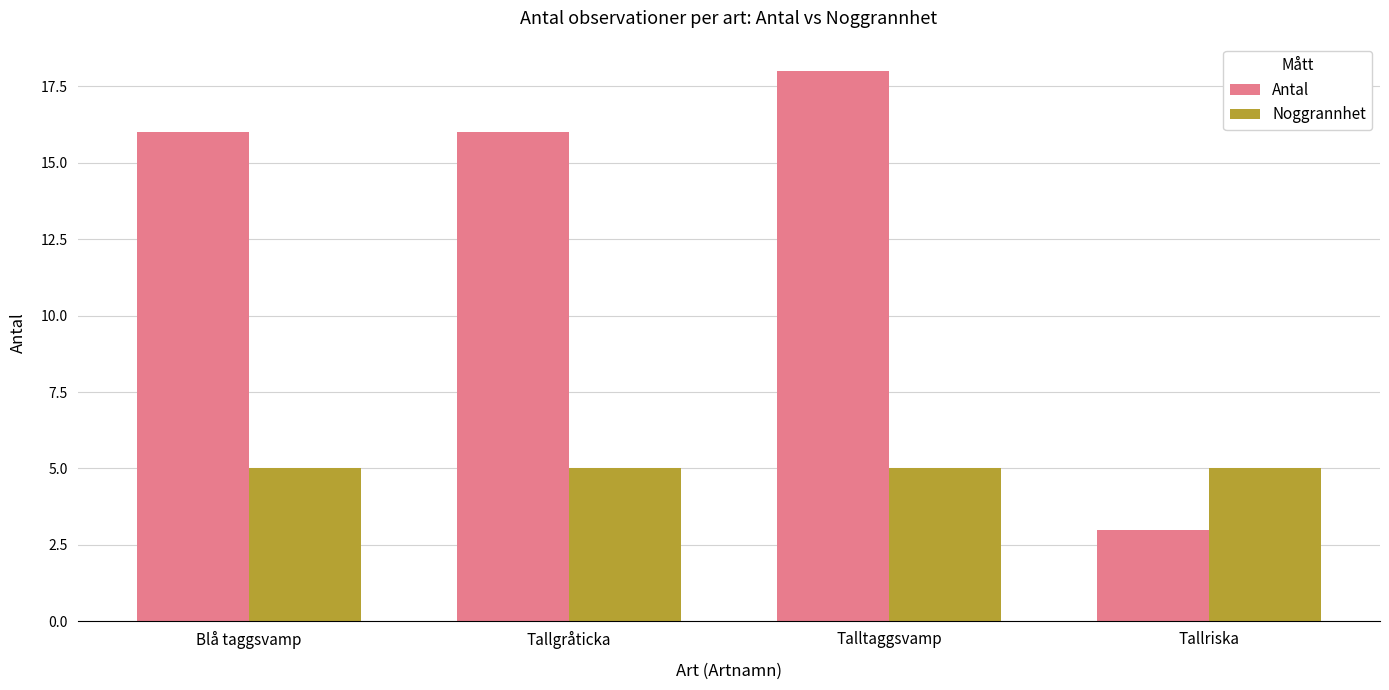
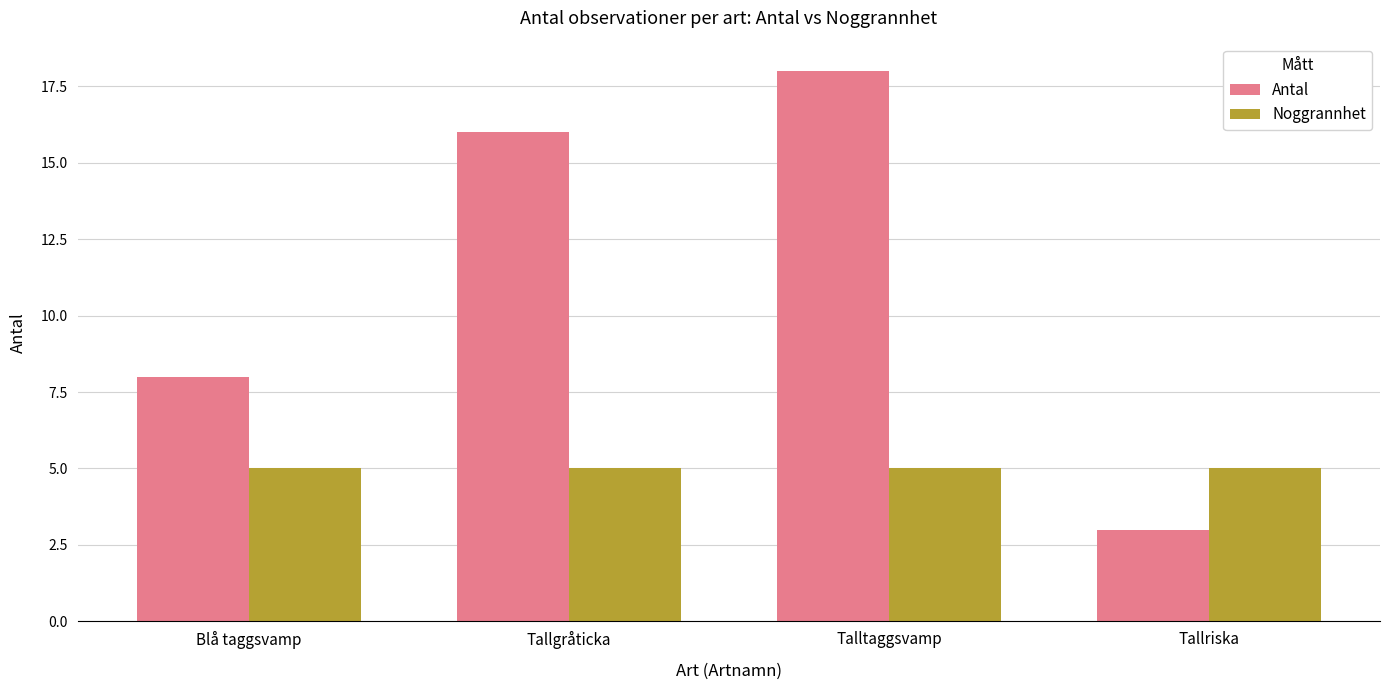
Antal, Blå taggsvamp: 16 -> 8
